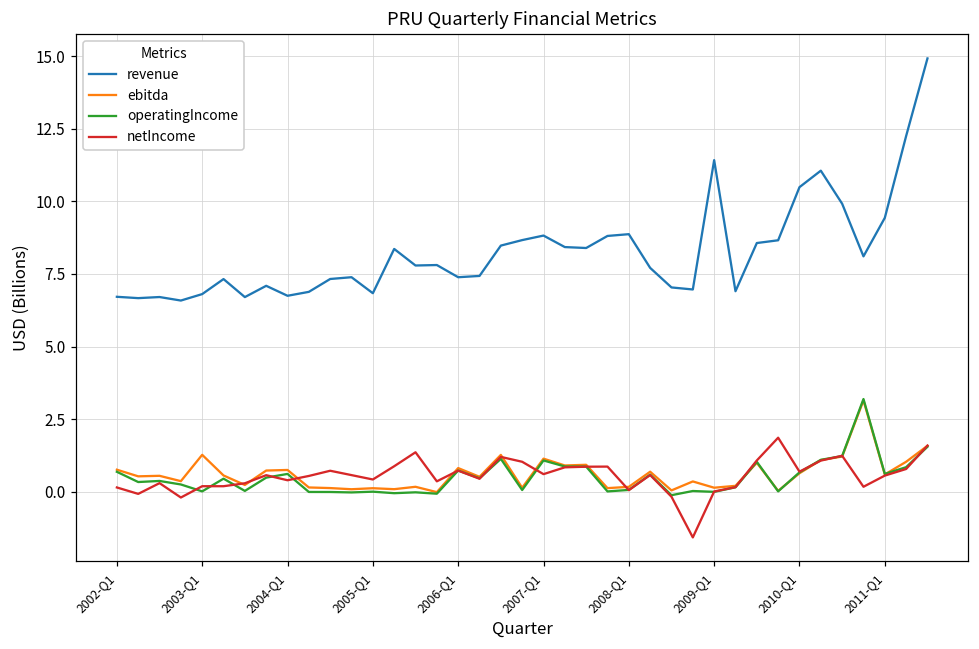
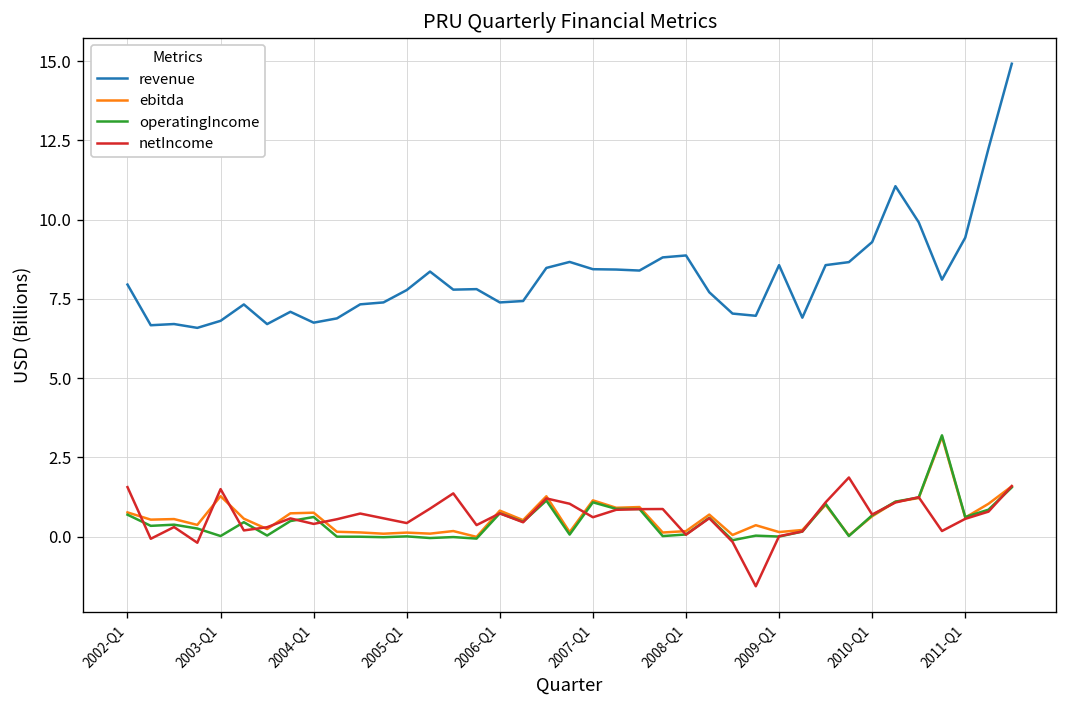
revenue, 2002-Q1: 6.7 -> 8.0
netIncome, 2002-Q1: 0.2 -> 1.6
netIncome, 2003-Q1: 0.2 -> 1.5
revenue, 2005-Q1: 6.8 -> 7.8
revenue, 2007-Q1: 8.8 -> 8.4
revenue, 2009-Q1: 11.4 -> 8.6
revenue, 2010-Q1: 10.5 -> 9.3
